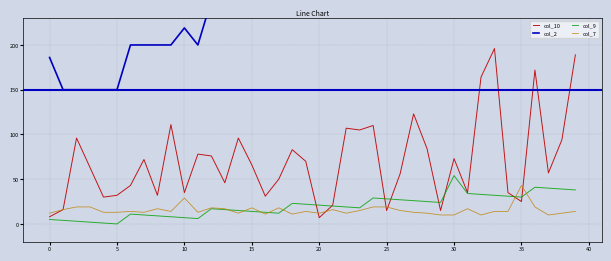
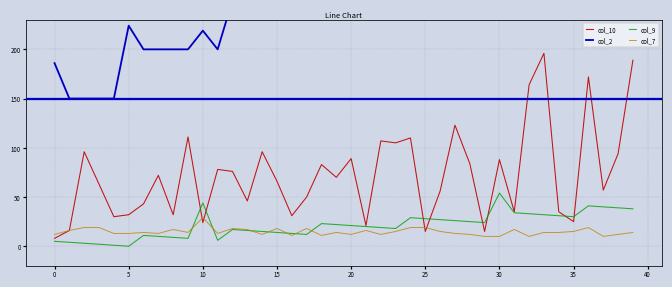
col_2, 5: 150 -> 220
col_10, 10: 40 -> 20
col_9, 10: 10 -> 40
col_10, 20: 10 -> 90
col_10, 30: 70 -> 90
col_7, 35: 40 -> 20
